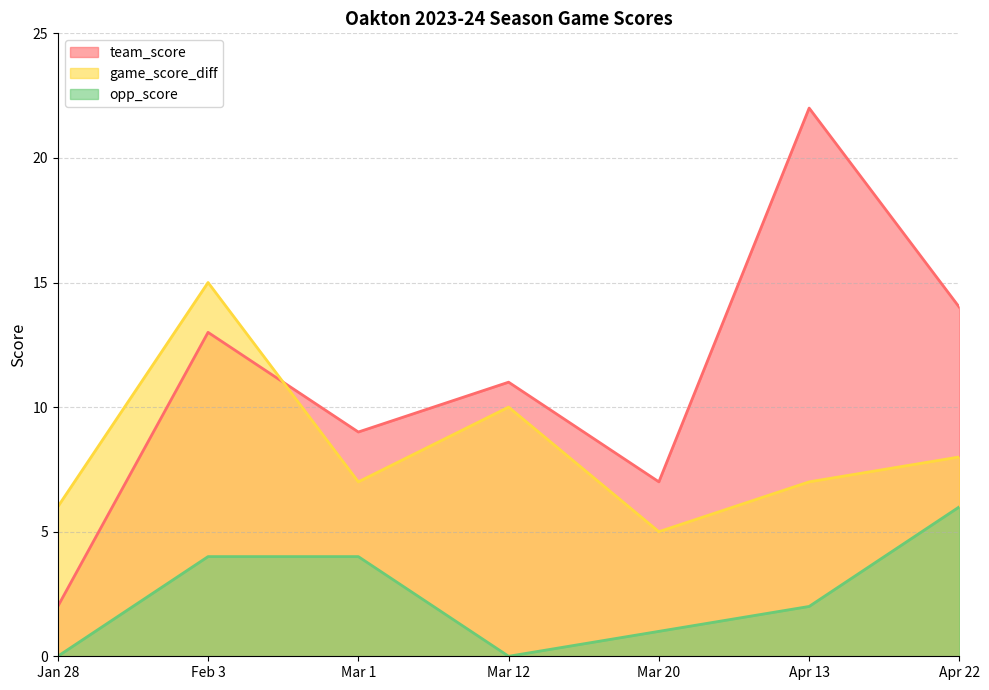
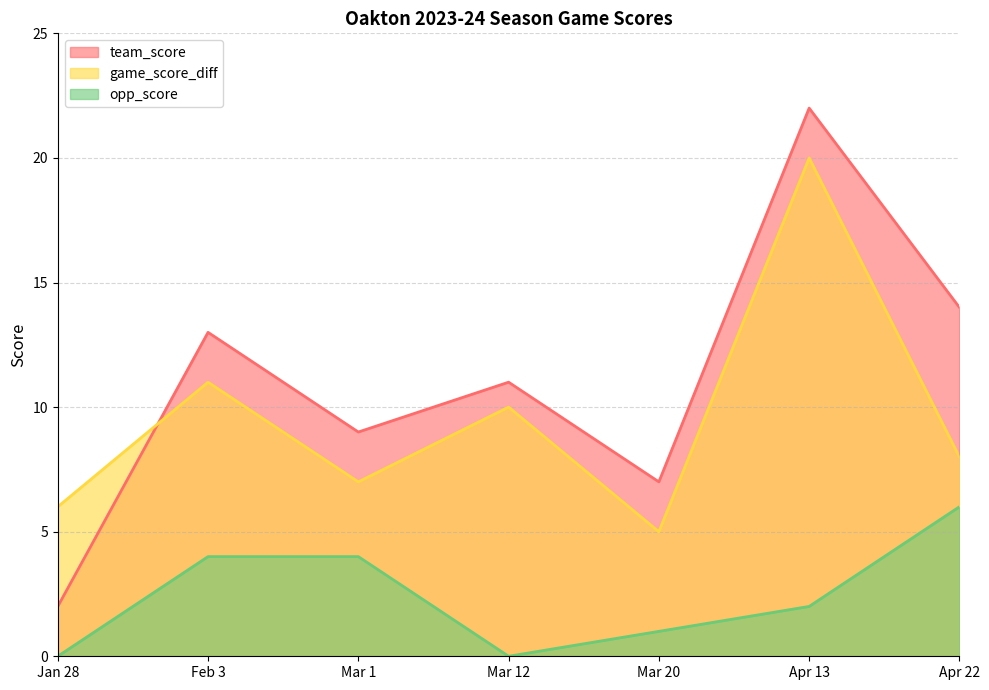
game_score_diff, Feb 3: 15 -> 11
game_score_diff, Apr 13: 7 -> 20
